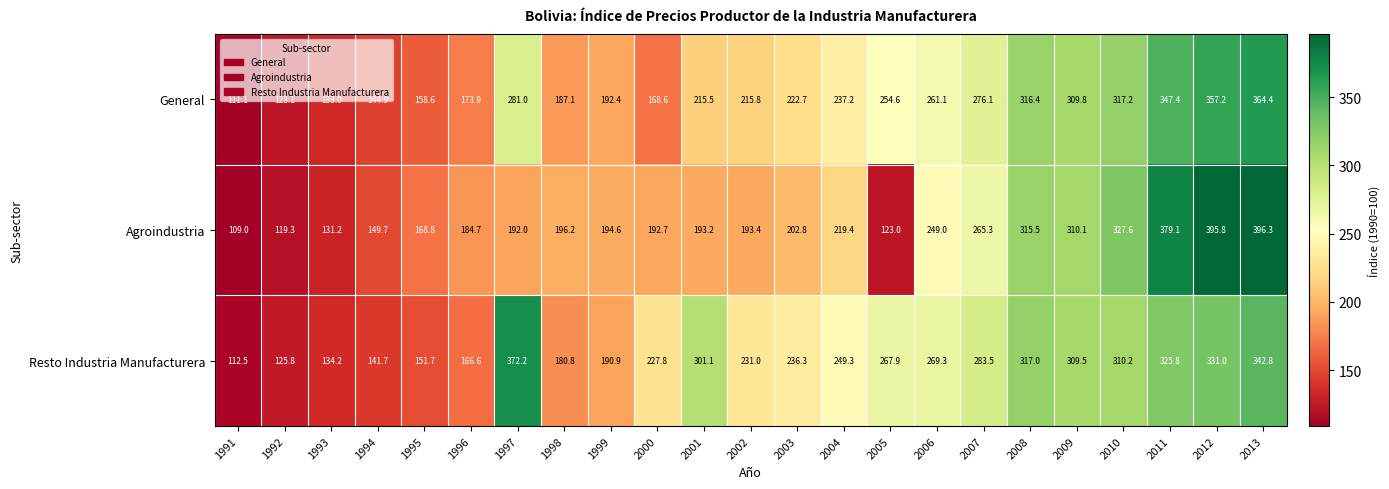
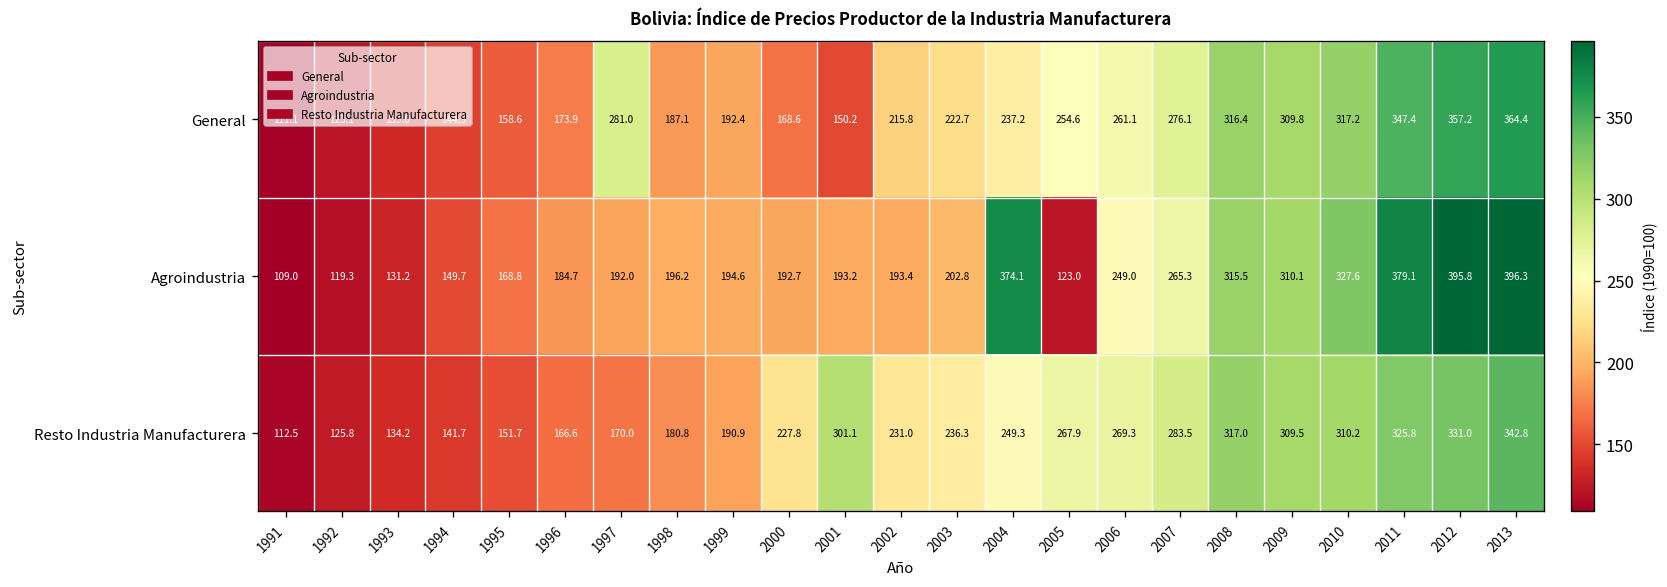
General, 2001: 215.5 -> 150.2
Agroindustria, 2004: 219.4 -> 374.1
Resto Industria Manufacturera, 1997: 372.2 -> 170.0
